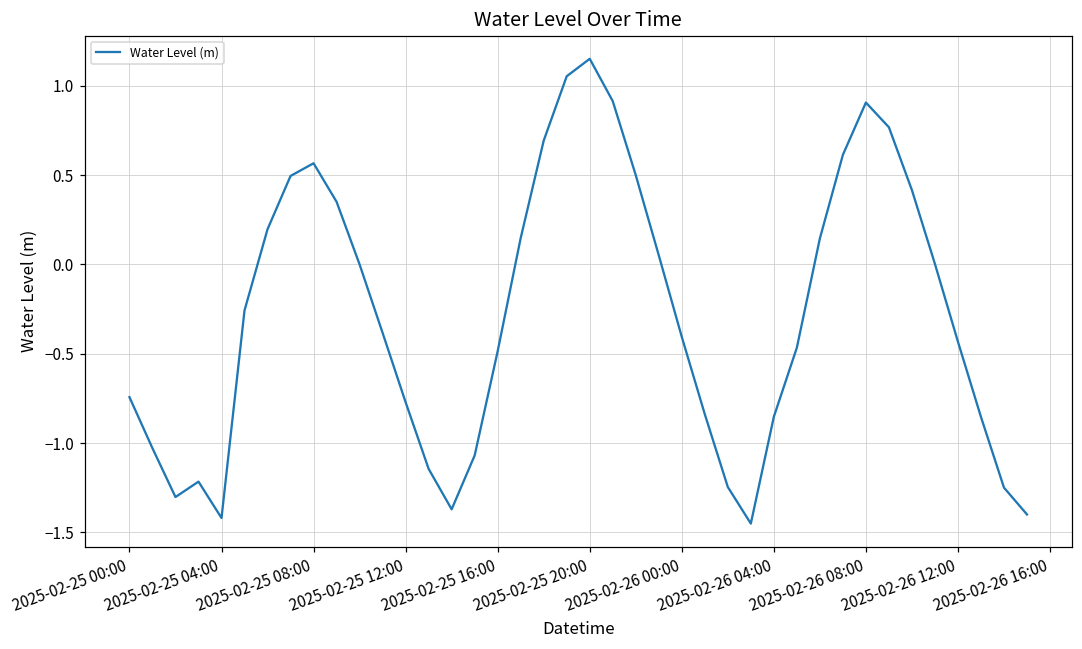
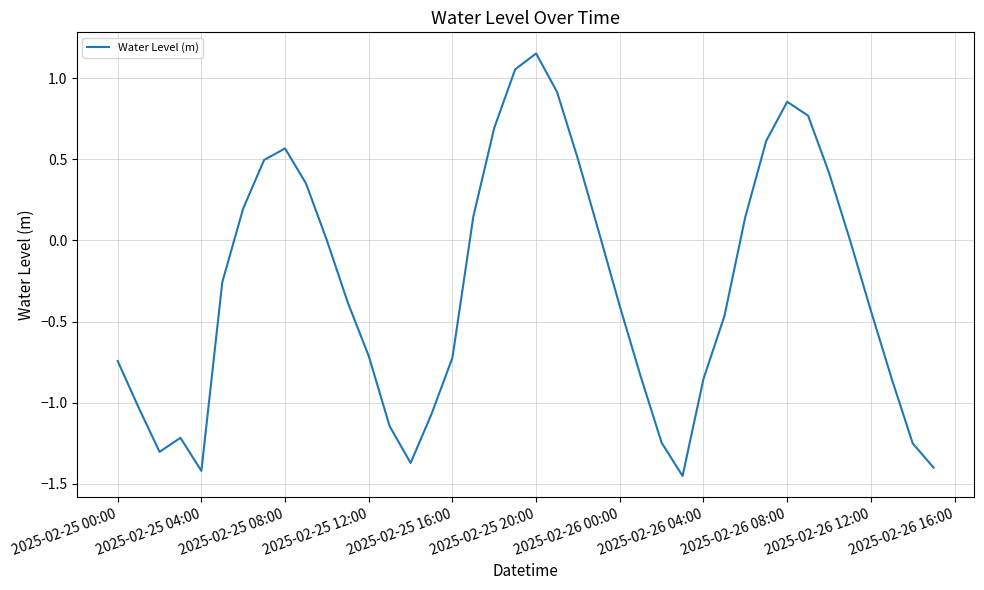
2025-02-25 12:00: -0.77 -> -0.71
2025-02-25 16:00: -0.49 -> -0.72
2025-02-26 08:00: 0.91 -> 0.85
